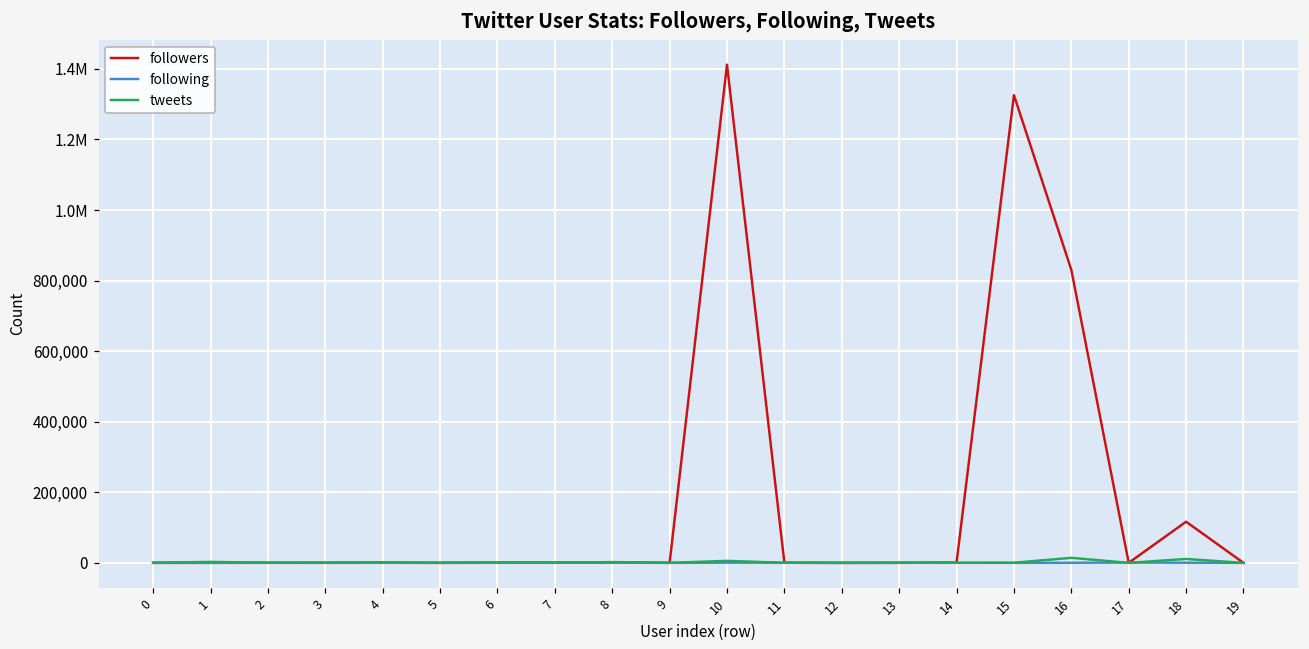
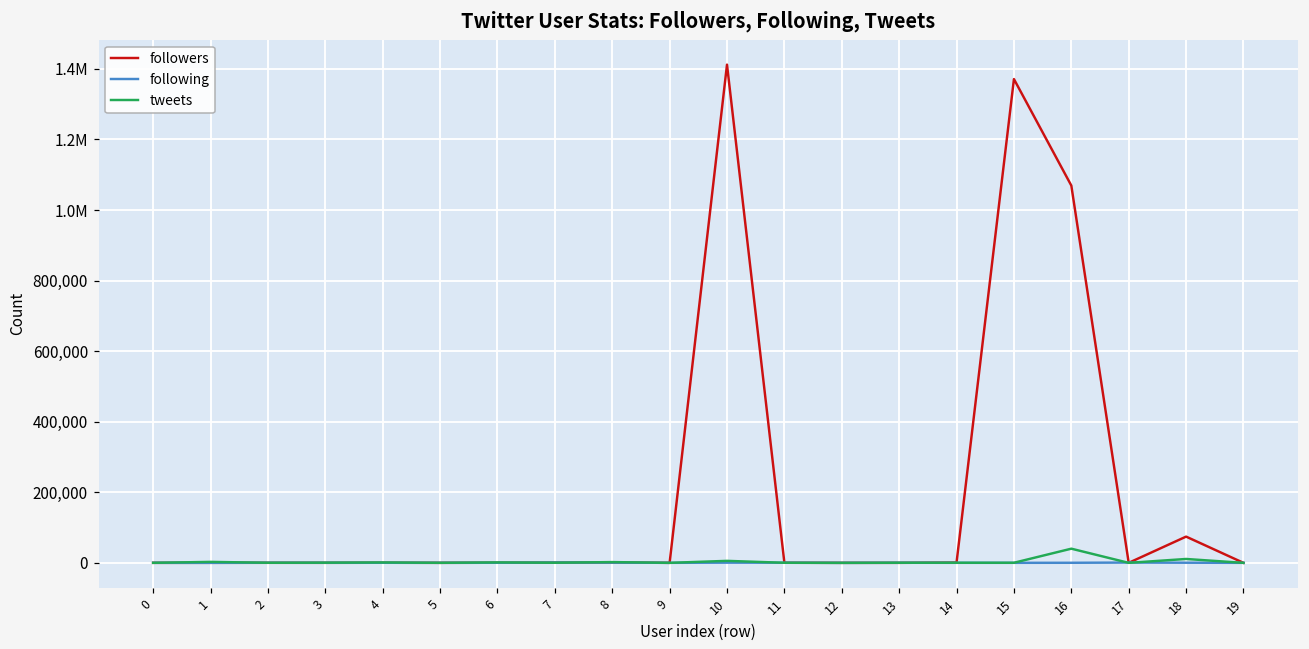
followers, 15: 1,330,000 -> 1,370,000
followers, 16: 830,000 -> 1,070,000
tweets, 16: 10,000 -> 40,000
followers, 18: 120,000 -> 70,000
